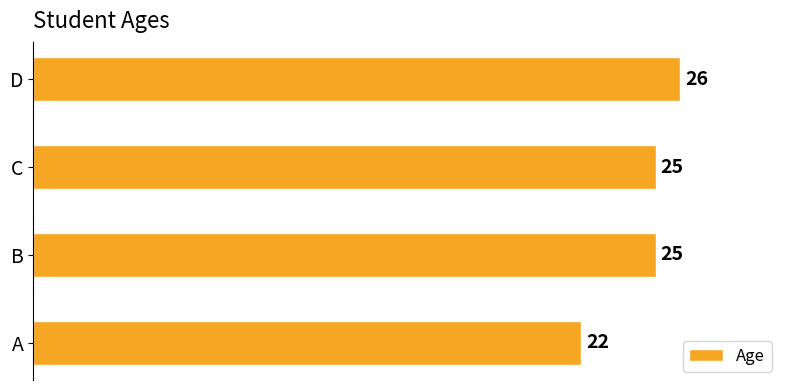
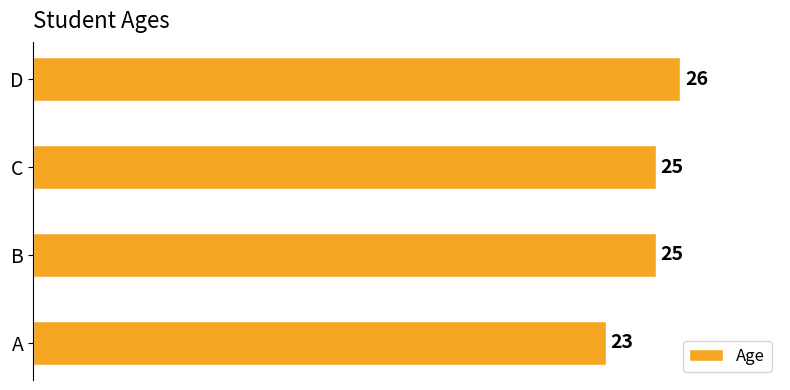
A: 22 -> 23
